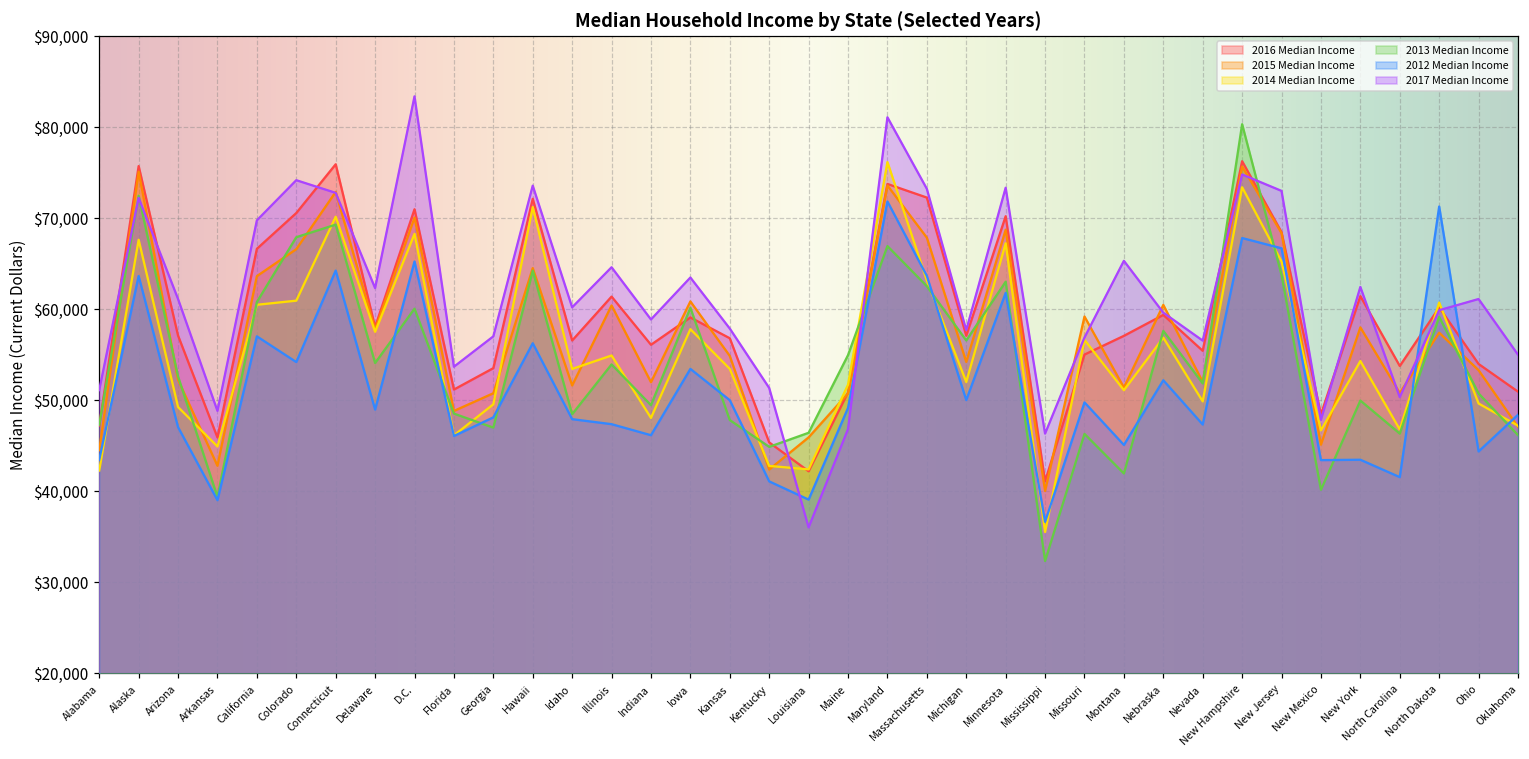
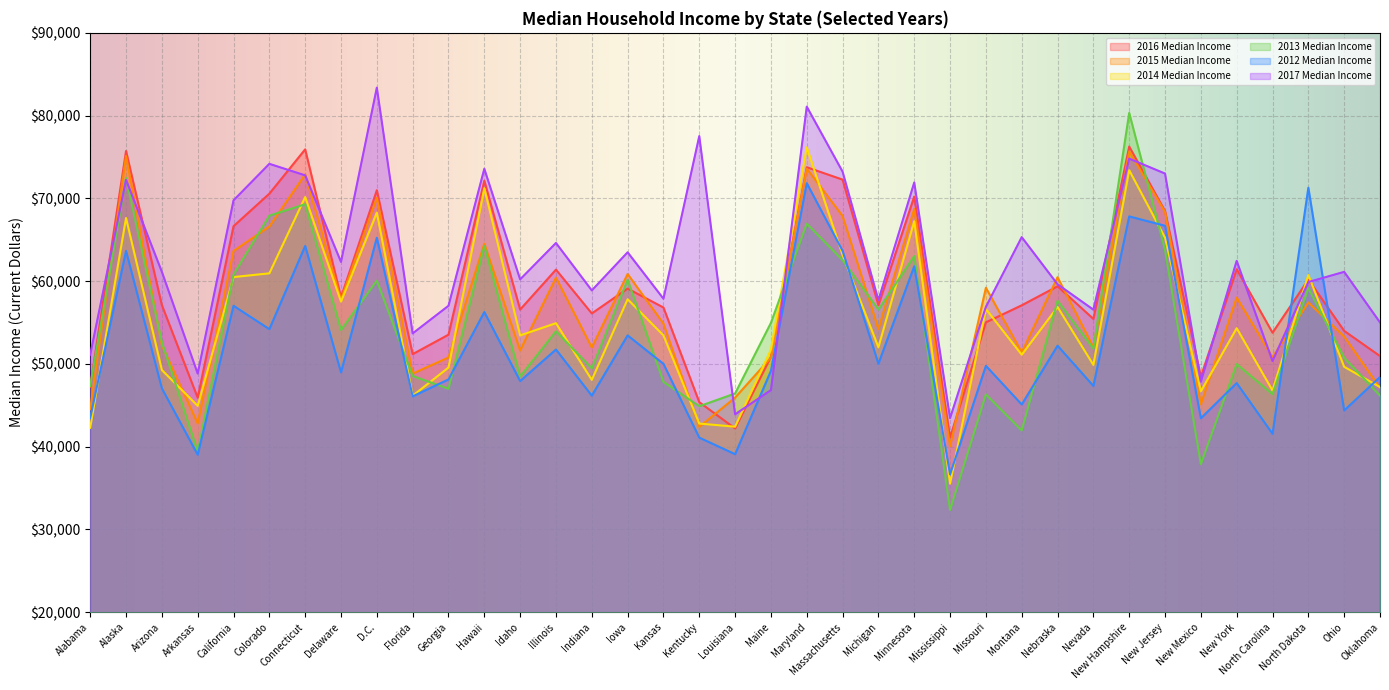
2012 Median Income, Illinois: $47,000 -> $52,000
2017 Median Income, Kentucky: $51,000 -> $78,000
2017 Median Income, Louisiana: $36,000 -> $44,000
2017 Median Income, Minnesota: $73,000 -> $72,000
2017 Median Income, Mississippi: $46,000 -> $43,000
2013 Median Income, New Mexico: $40,000 -> $38,000
2012 Median Income, New York: $43,000 -> $48,000
